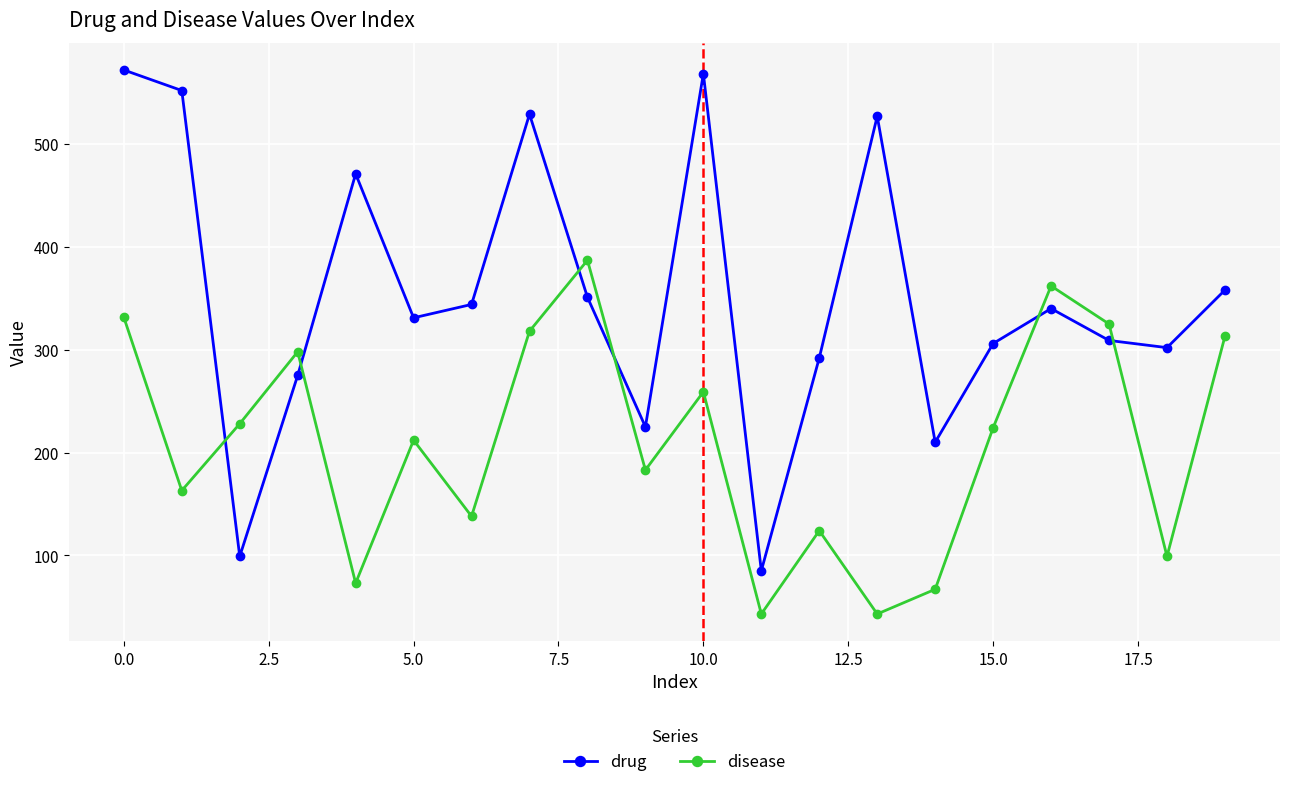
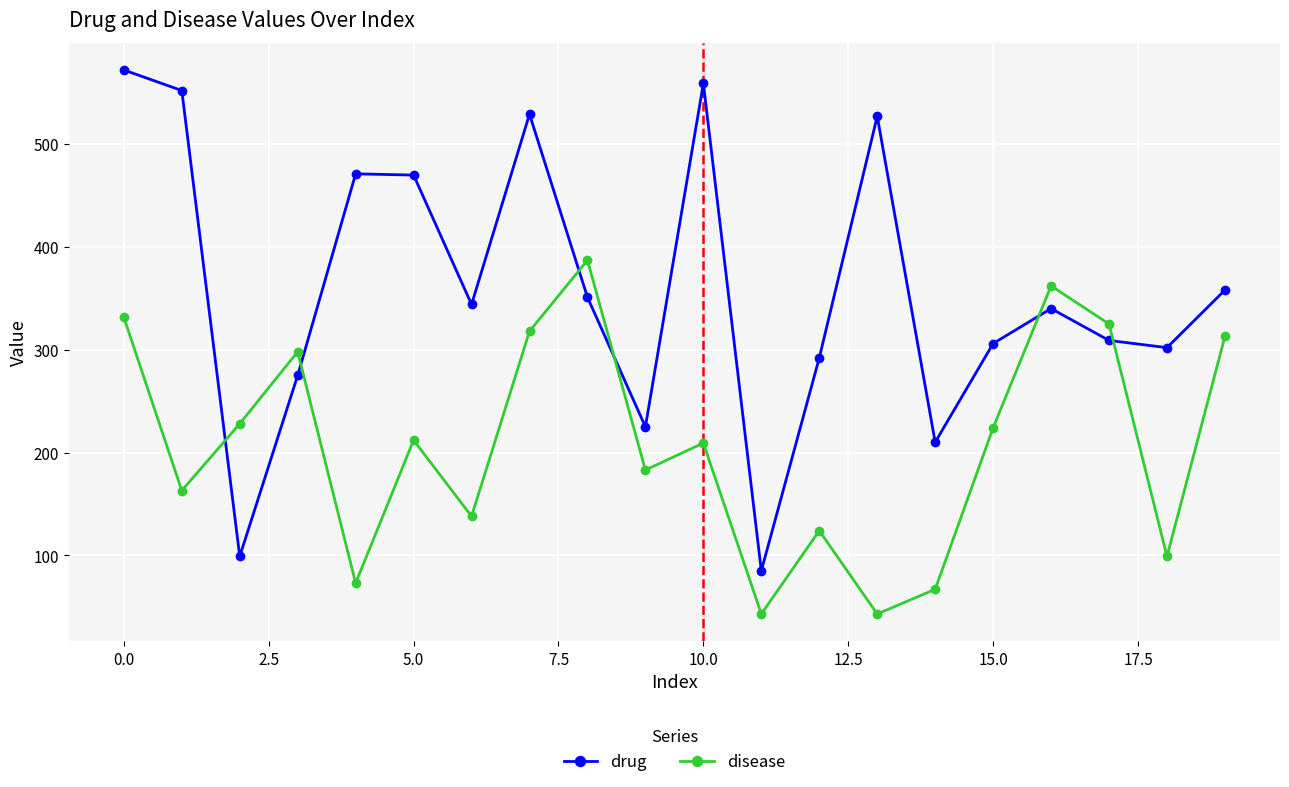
drug, 5.0: 331 -> 470
drug, 10.0: 568 -> 559
disease, 10.0: 259 -> 209
